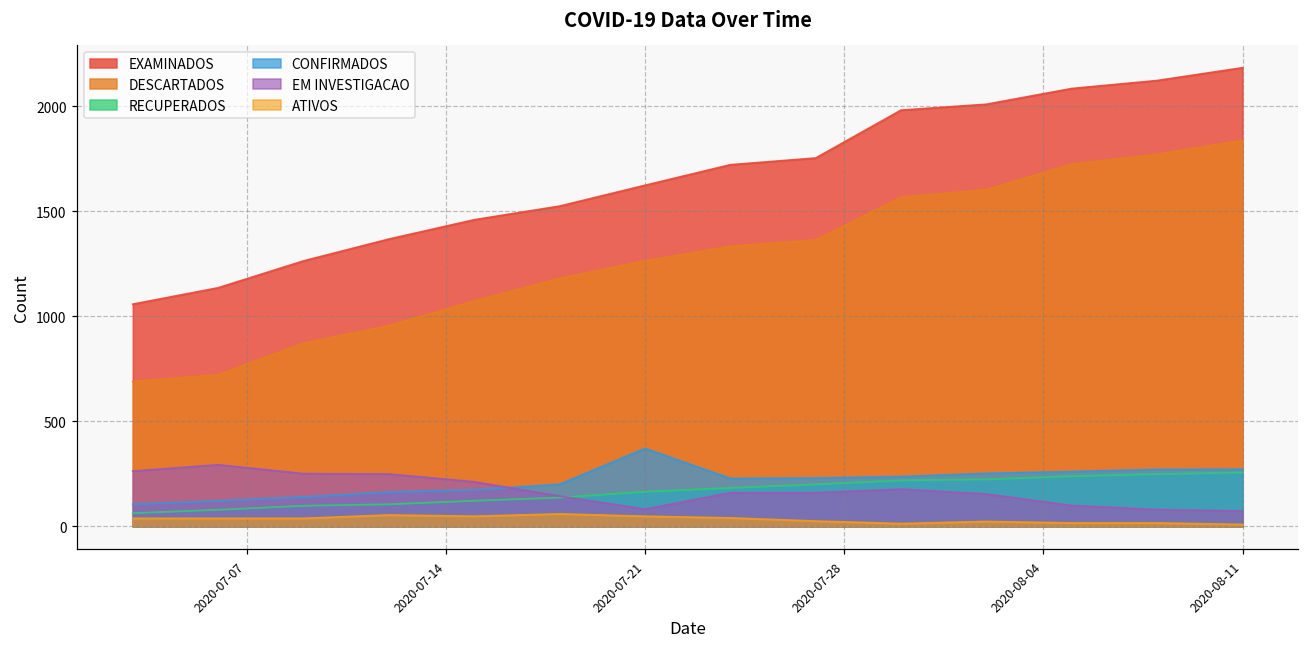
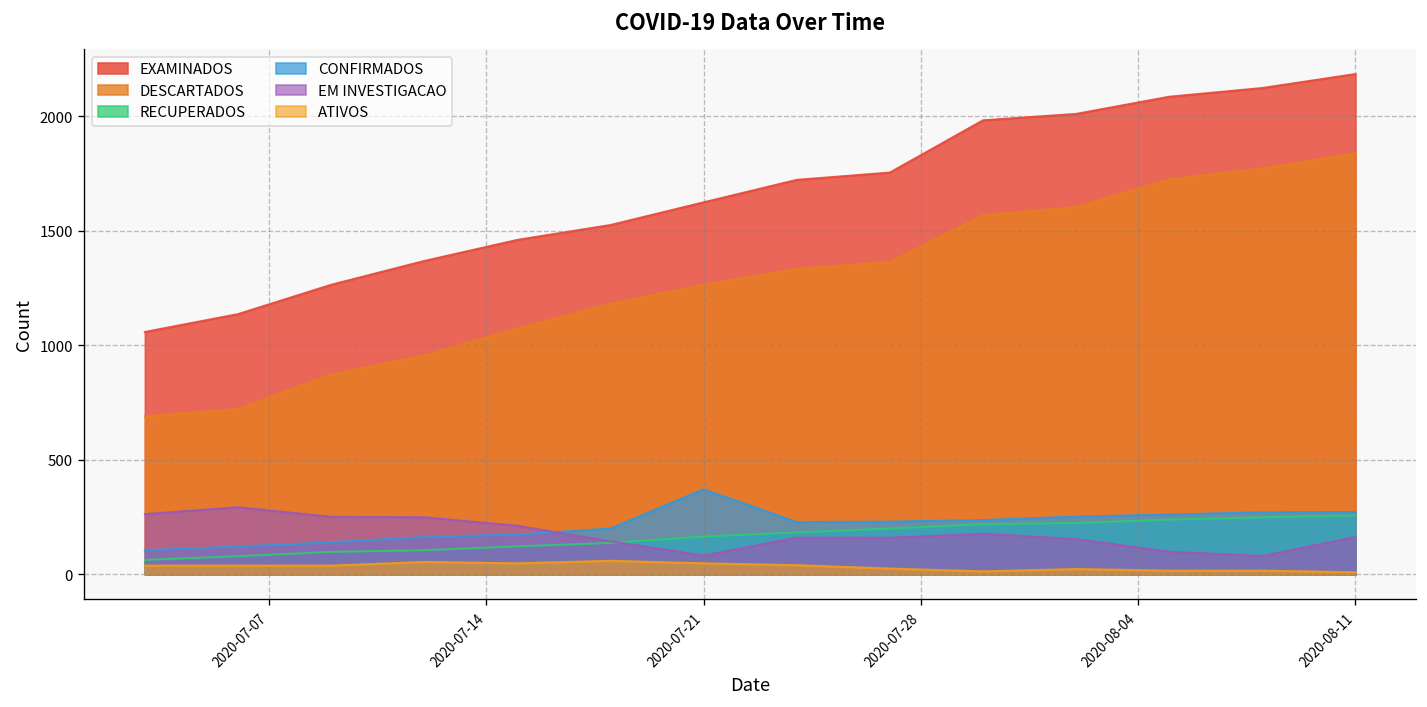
EM INVESTIGACAO, 2020-08-11: 70 -> 160
